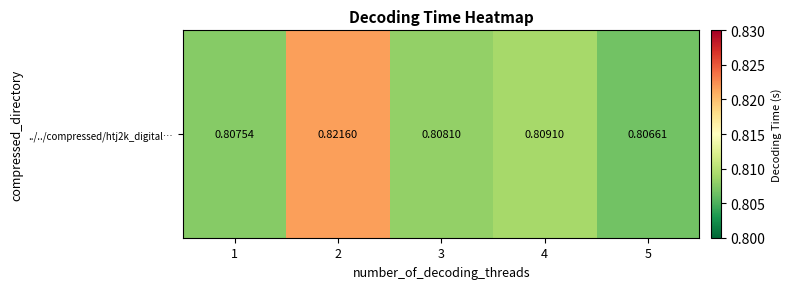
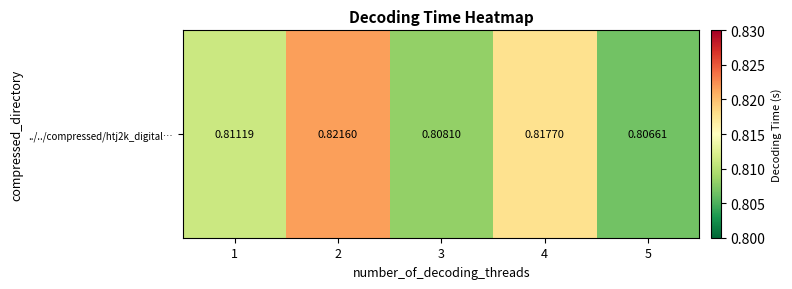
../../compressed/htj2k_digital…, 1: 0.80754 -> 0.81119
../../compressed/htj2k_digital…, 4: 0.80910 -> 0.81770
